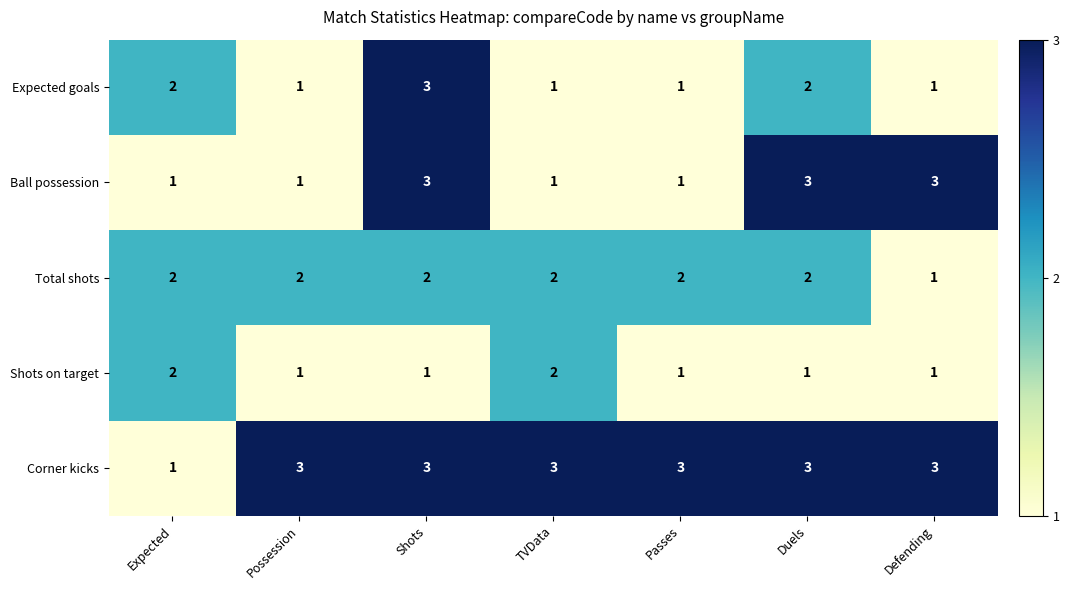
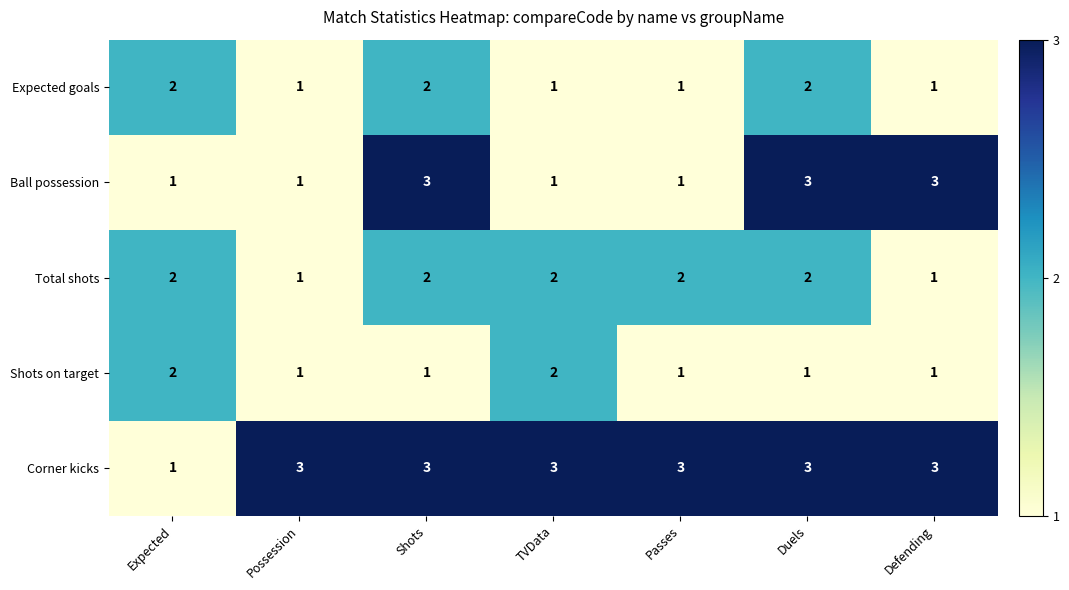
Expected goals, Shots: 3 -> 2
Total shots, Possession: 2 -> 1
